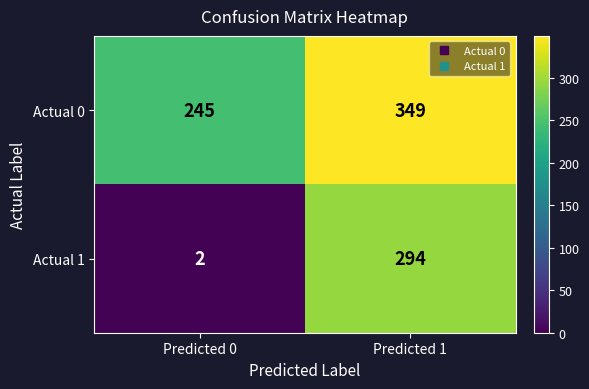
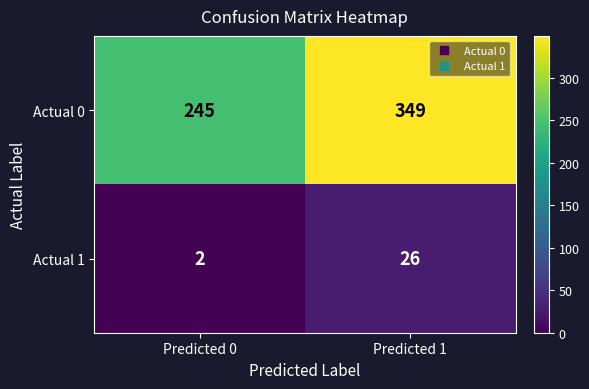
Actual 1, Predicted 1: 294 -> 26
